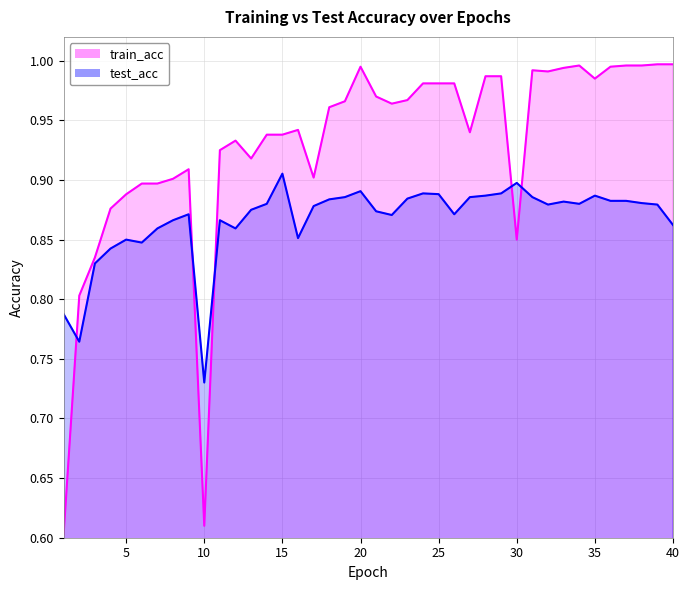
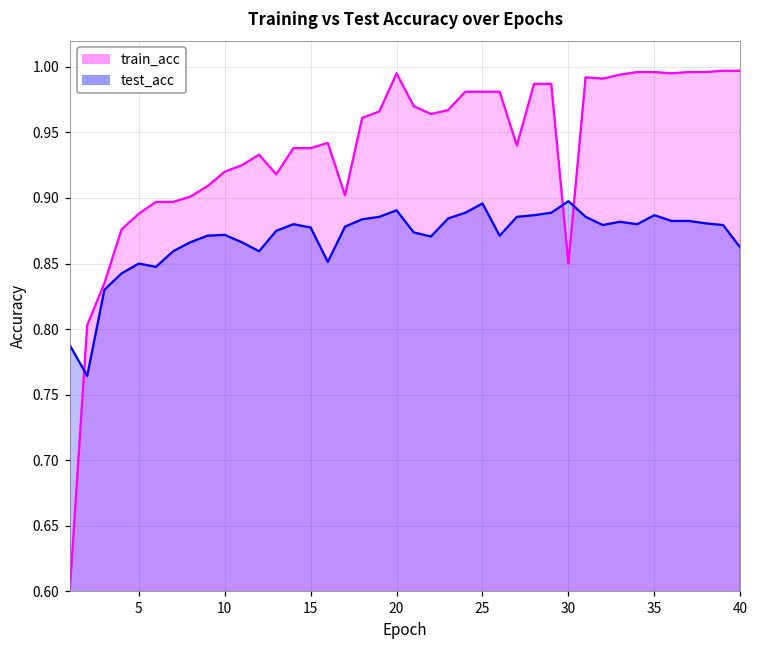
train_acc, 10: 0.61 -> 0.92
test_acc, 10: 0.730 -> 0.872
test_acc, 15: 0.905 -> 0.878
test_acc, 25: 0.888 -> 0.896
train_acc, 35: 0.985 -> 0.996
